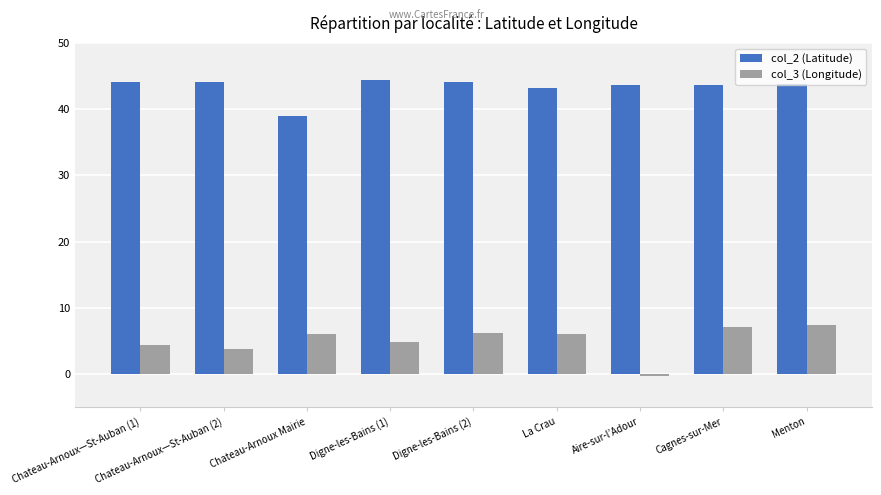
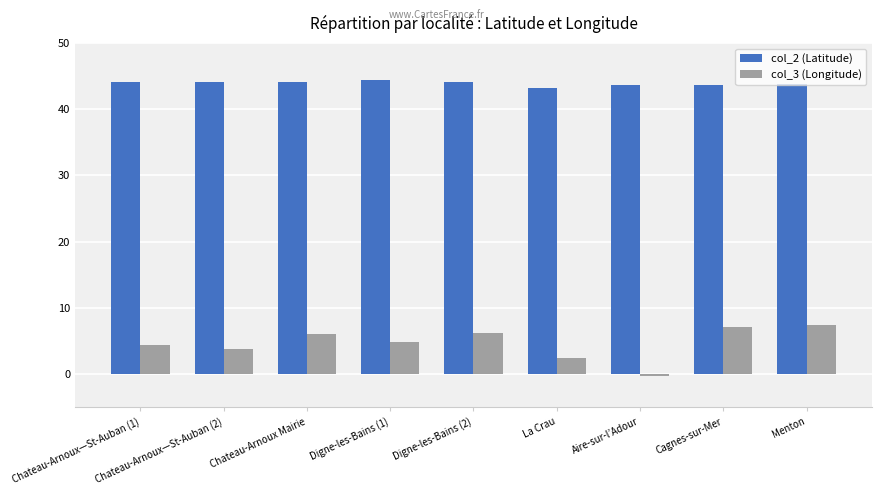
col_2 (Latitude), Chateau-Arnoux Mairie: 39 -> 44
col_3 (Longitude), La Crau: 6 -> 2
